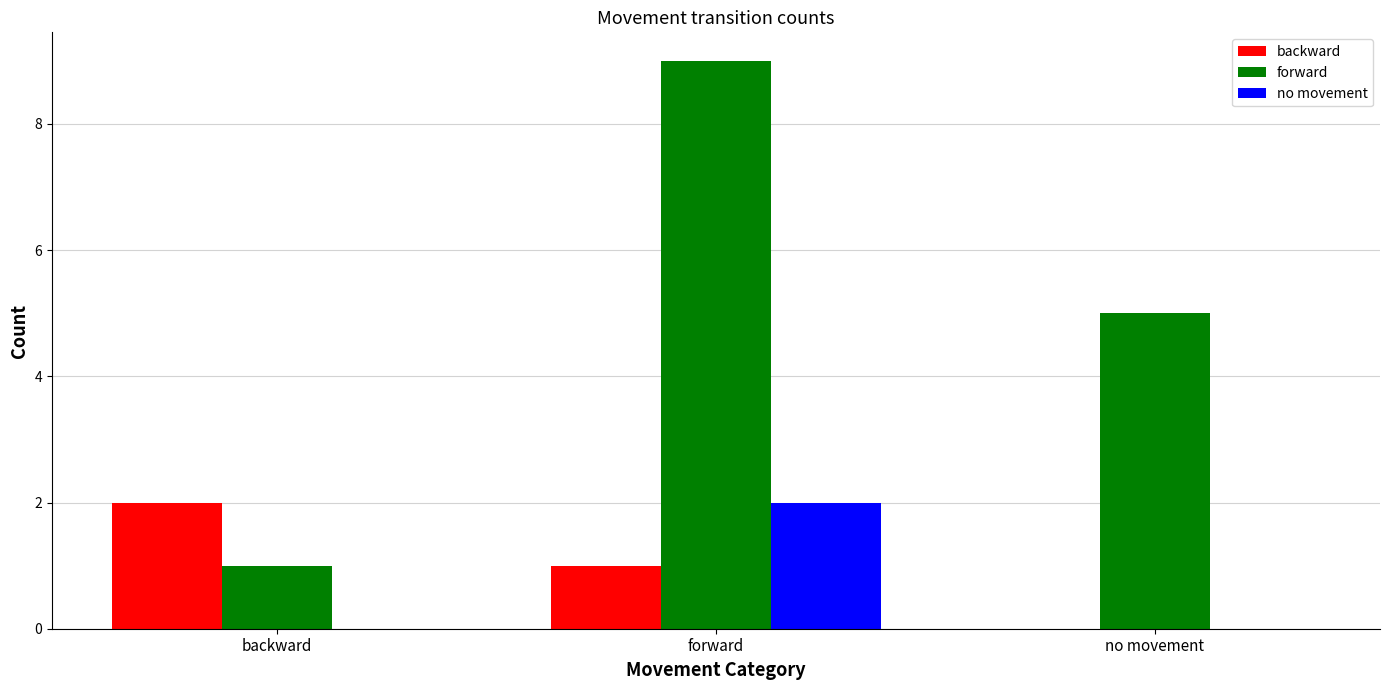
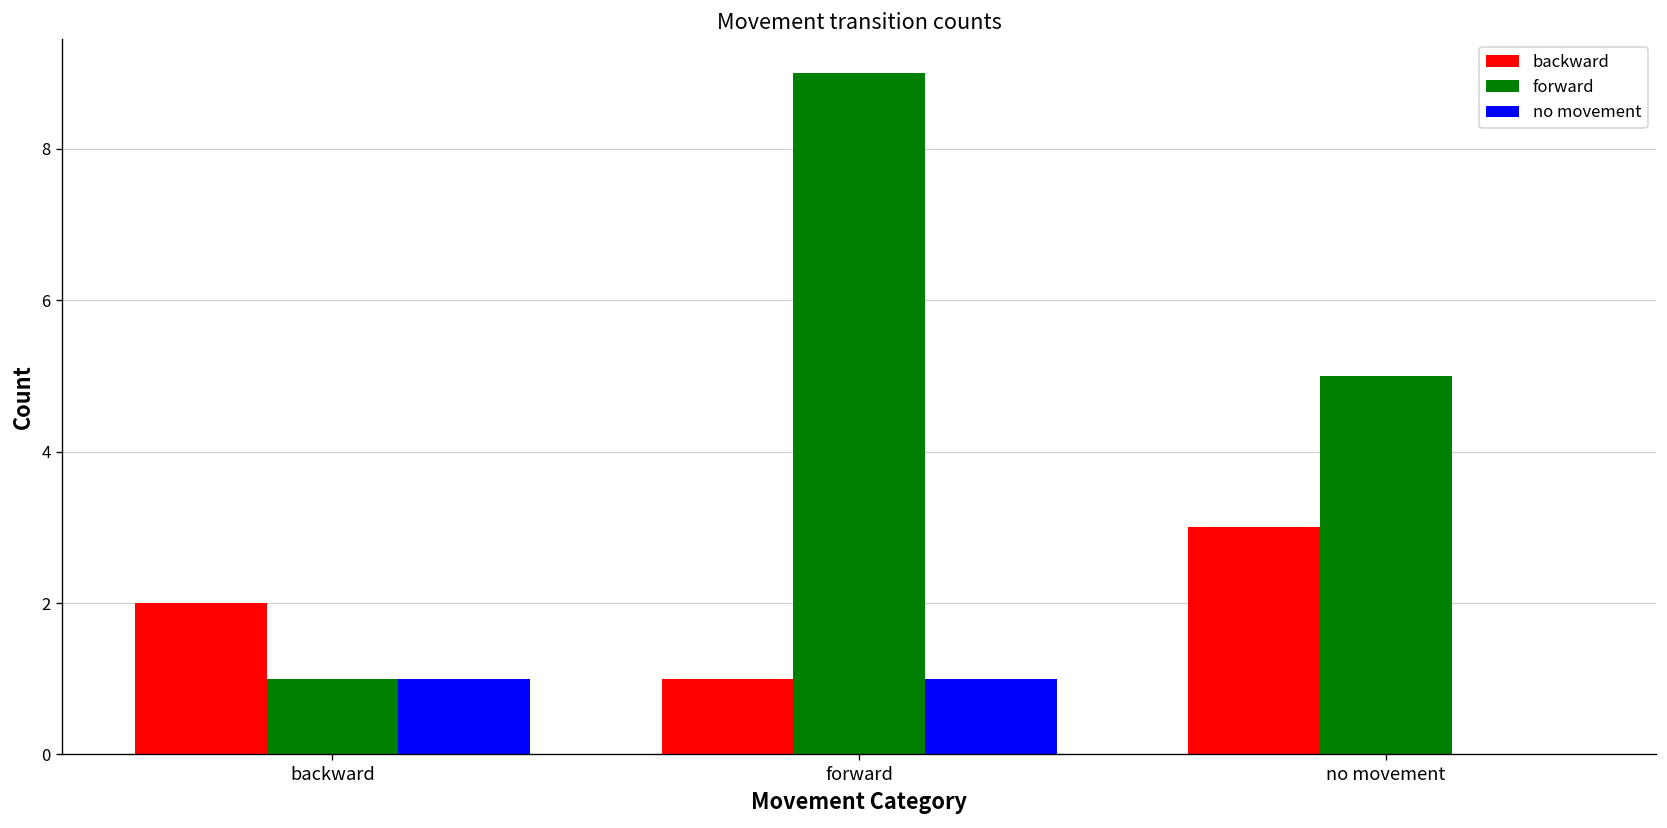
no movement, backward: 0 -> 1
no movement, forward: 2 -> 1
backward, no movement: 0 -> 3
